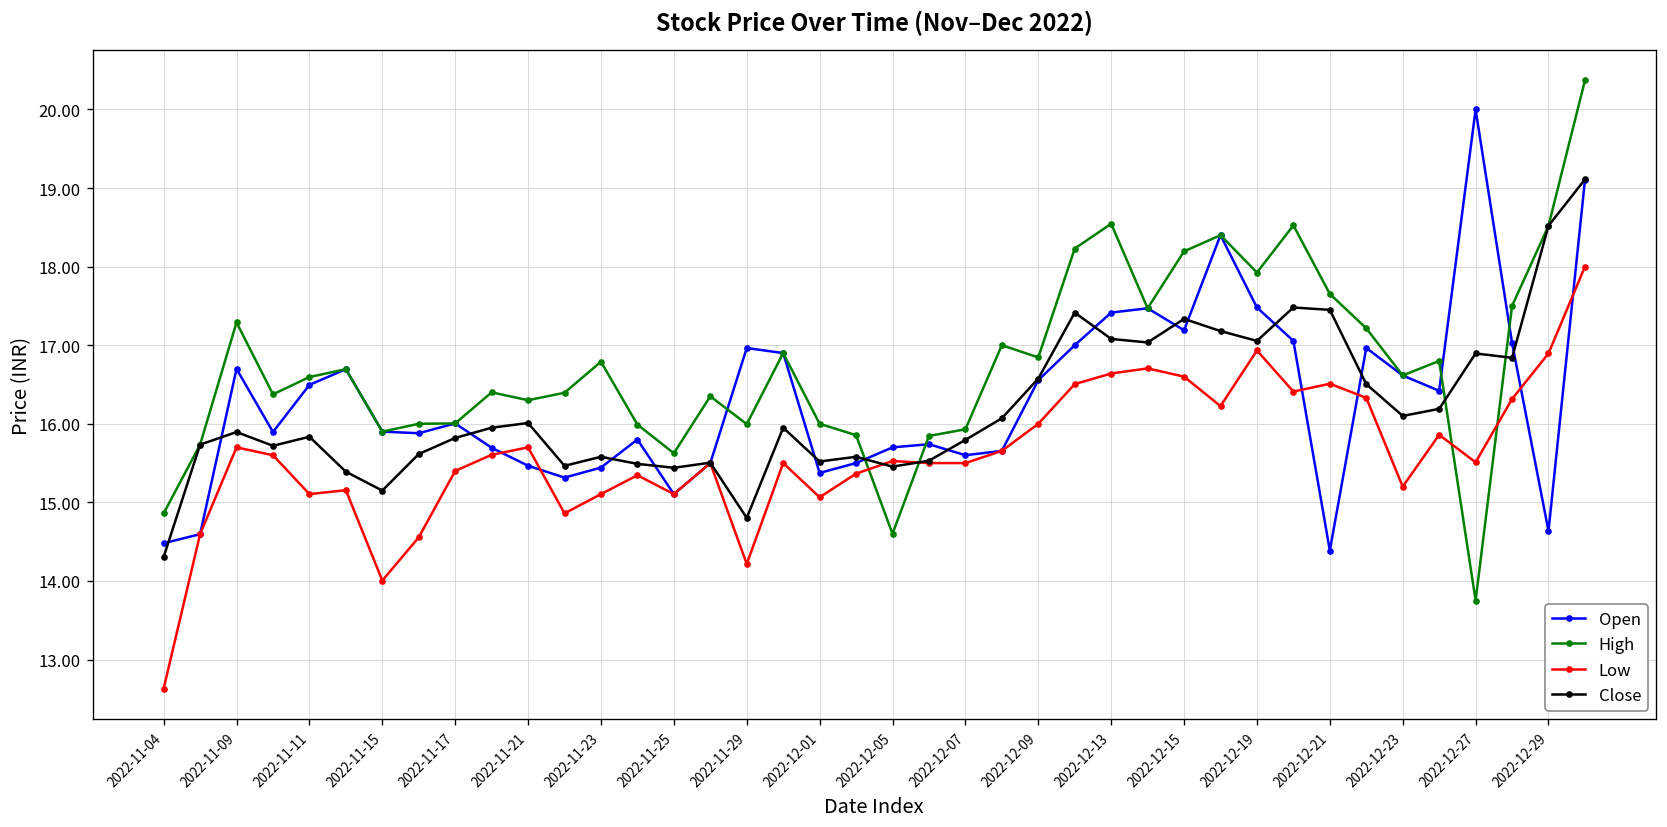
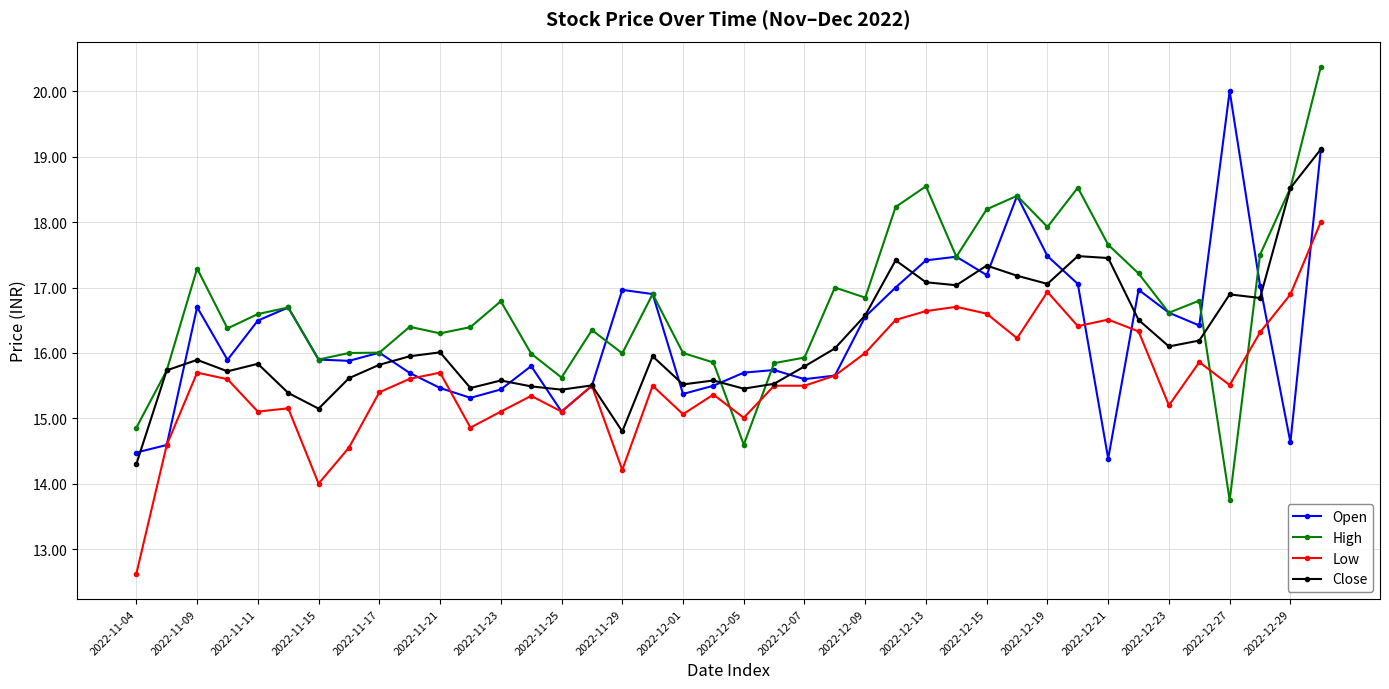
Low, 2022-12-05: 15.5 -> 15.0
